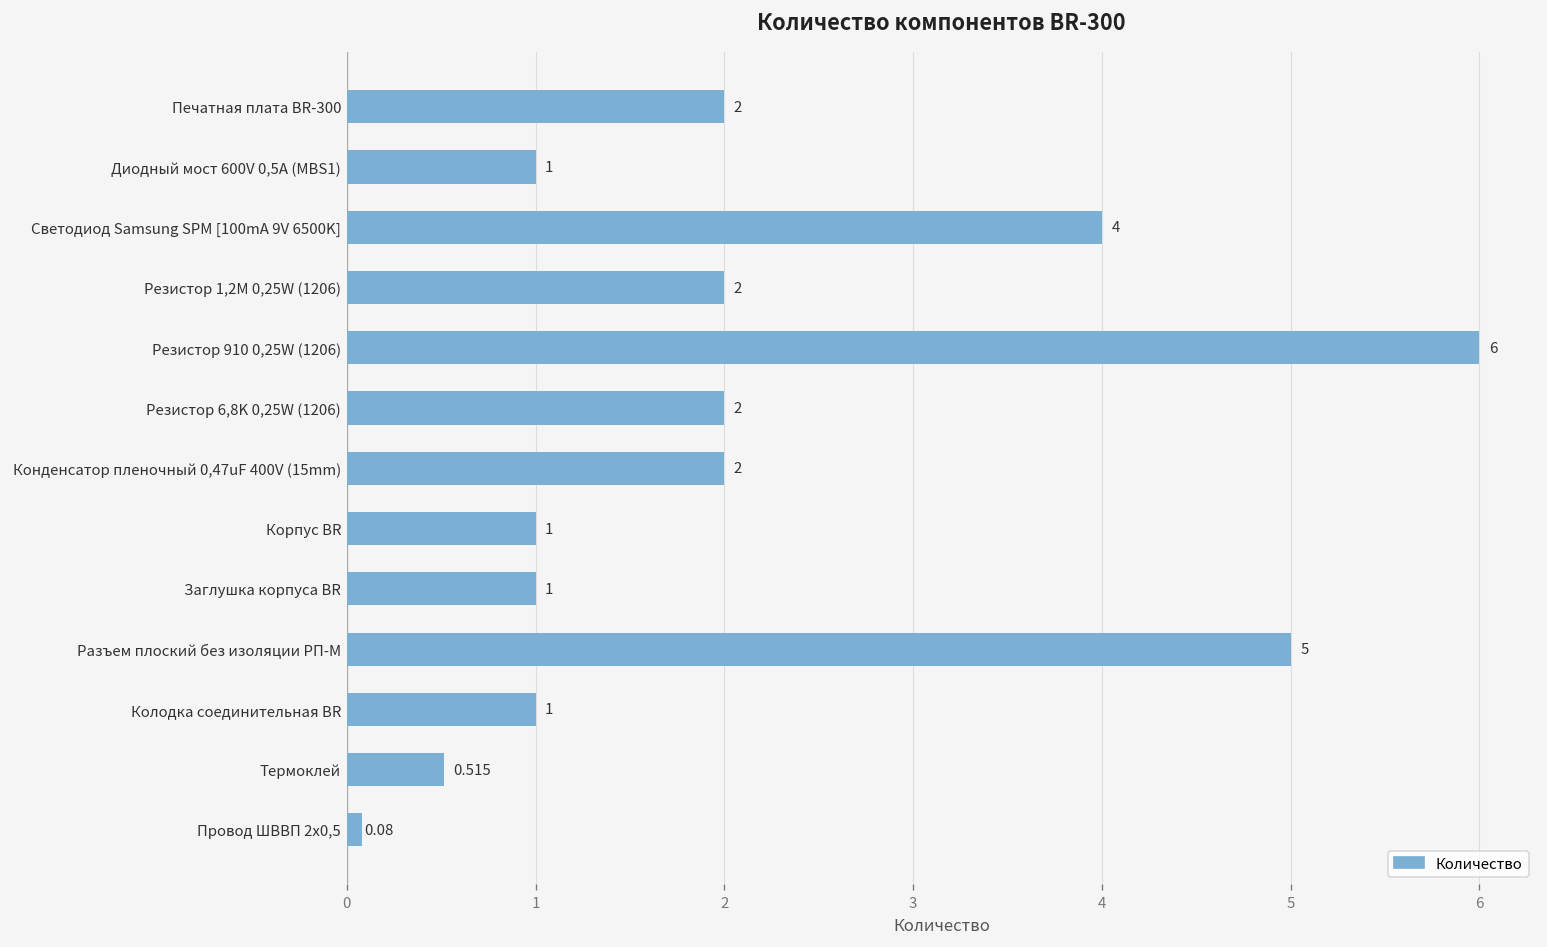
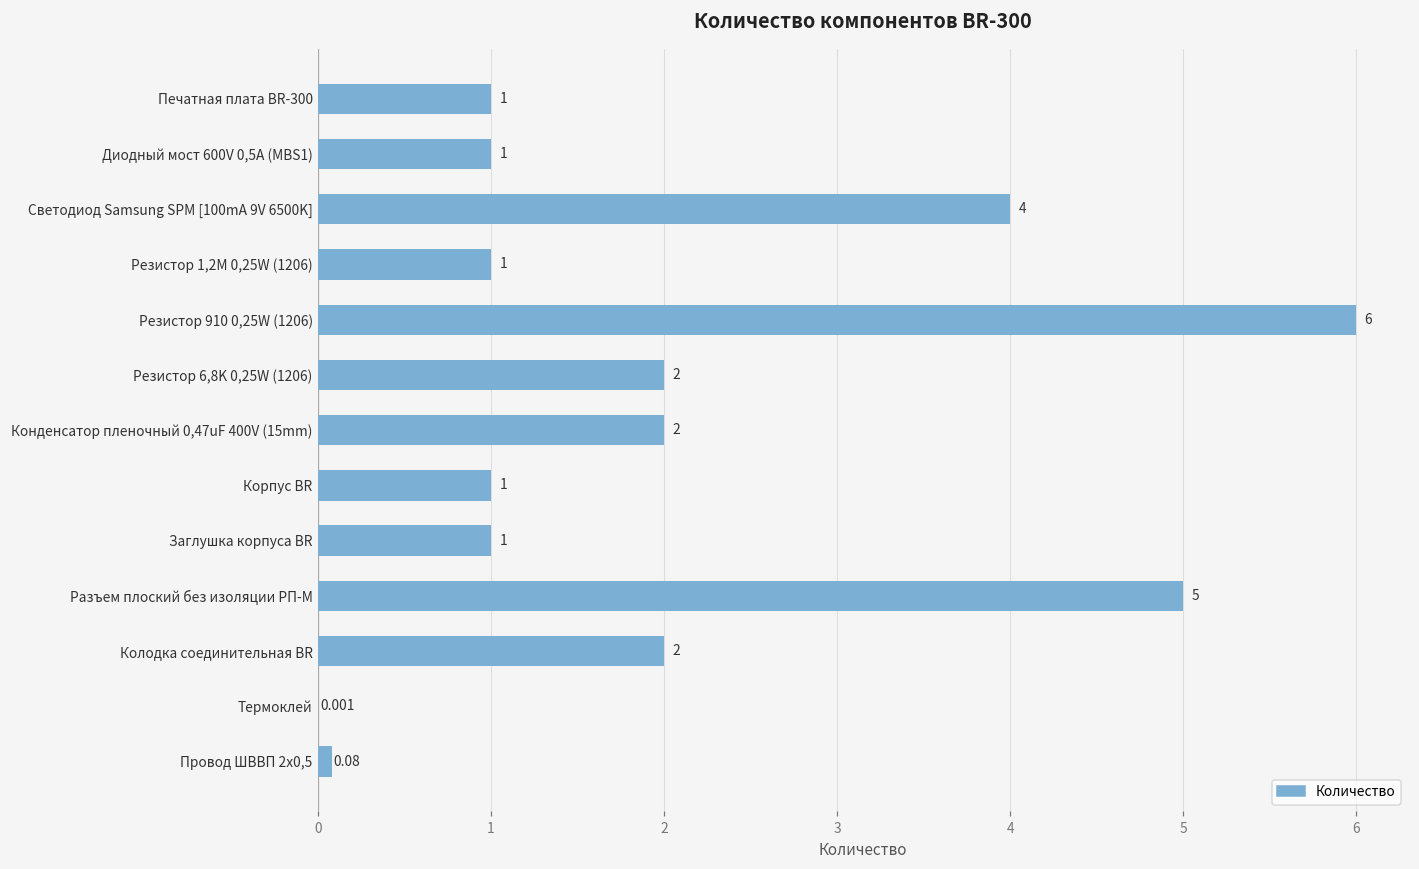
Печатная плата BR-300: 2 -> 1
Резистор 1,2M 0,25W (1206): 2 -> 1
Колодка соединительная BR: 1 -> 2
Термоклей: 0.515 -> 0.001
